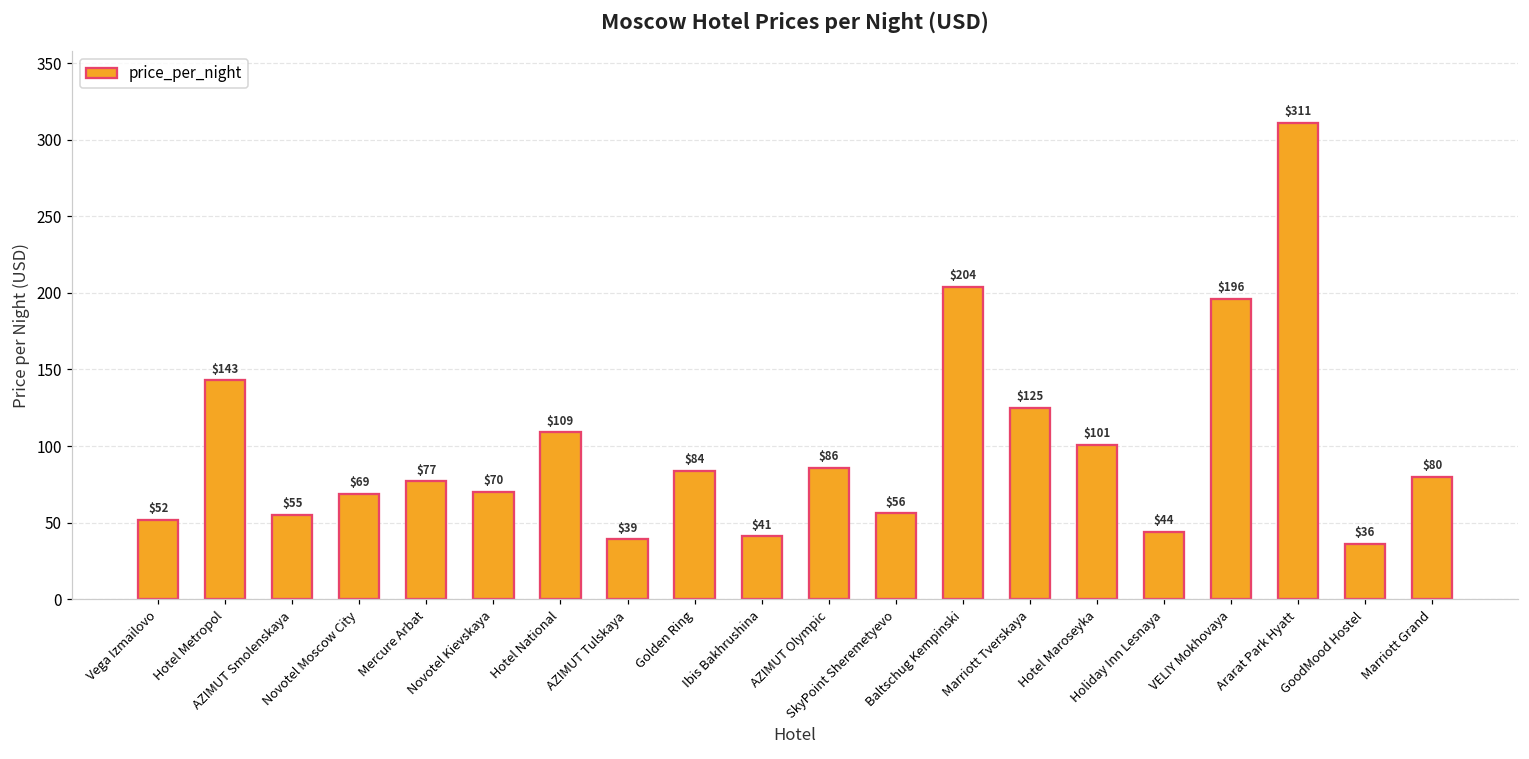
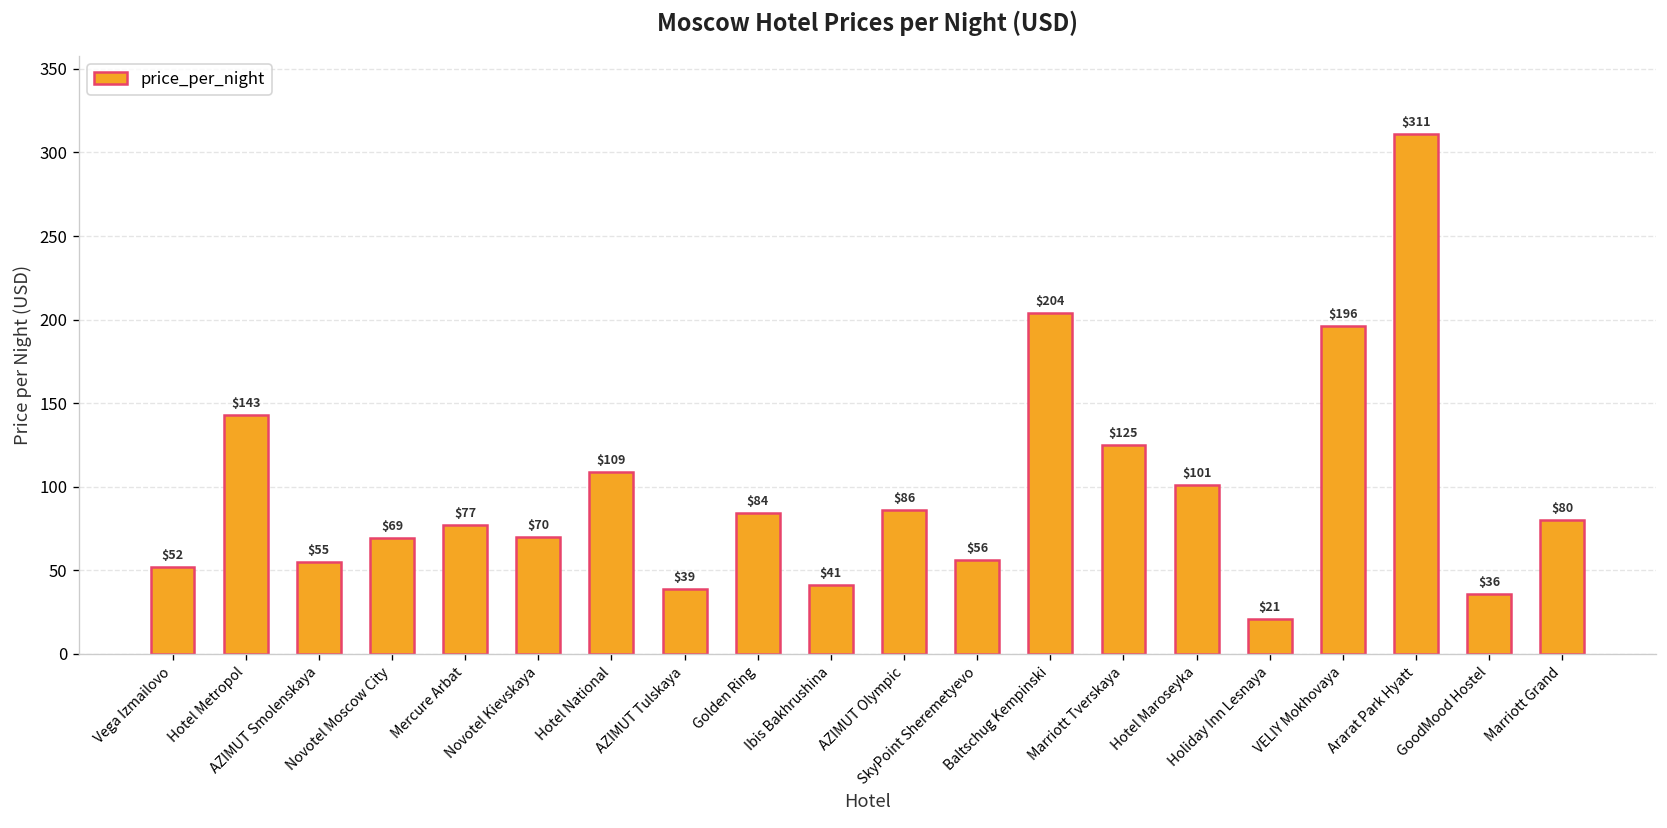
Holiday Inn Lesnaya: $44 -> $21
